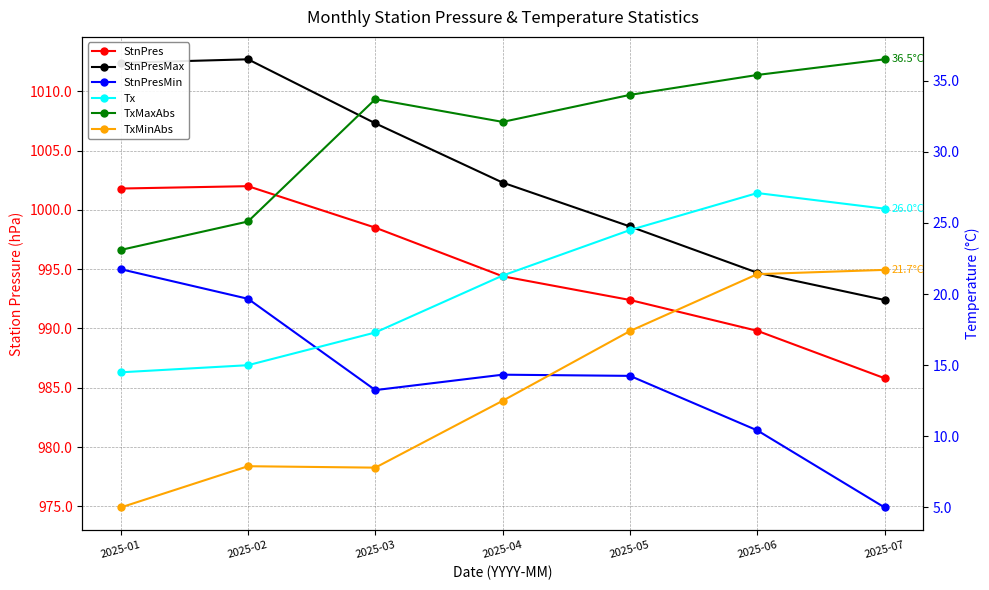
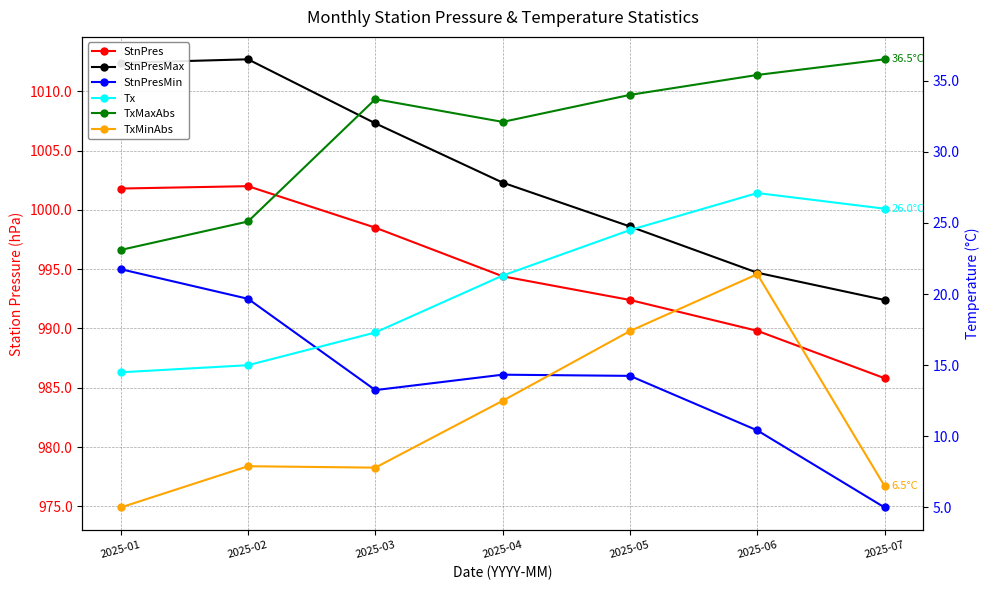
TxMinAbs, 2025-07: 21.7°C -> 6.5°C
